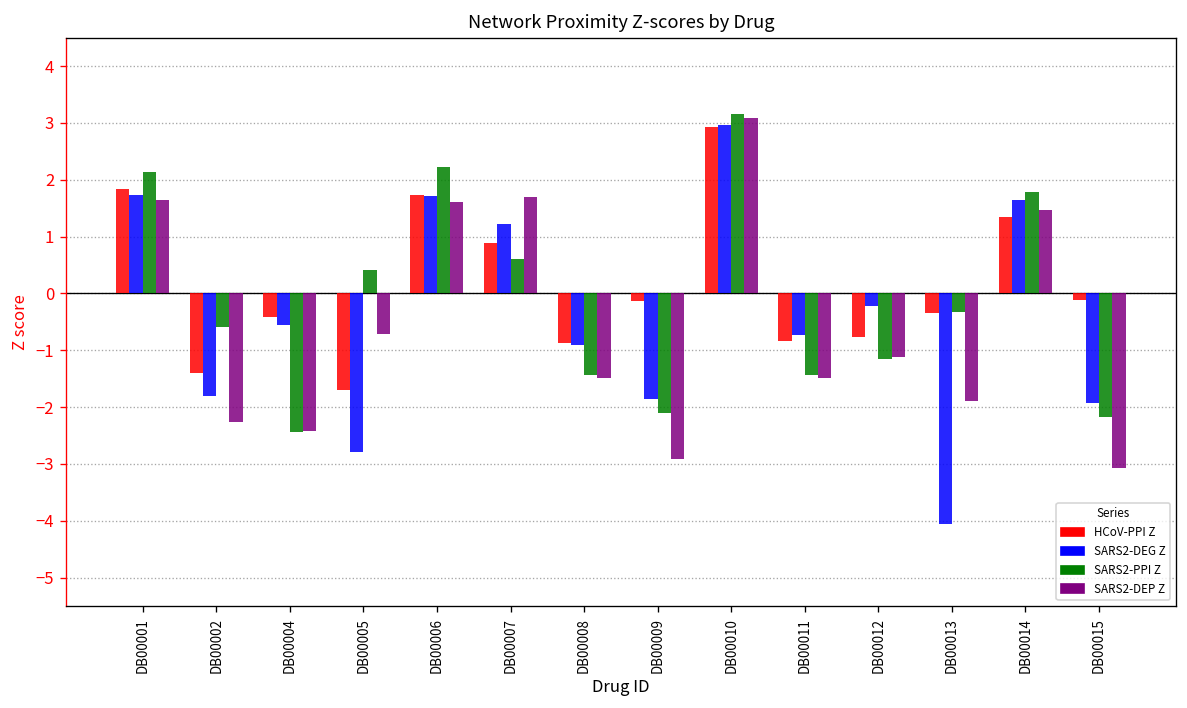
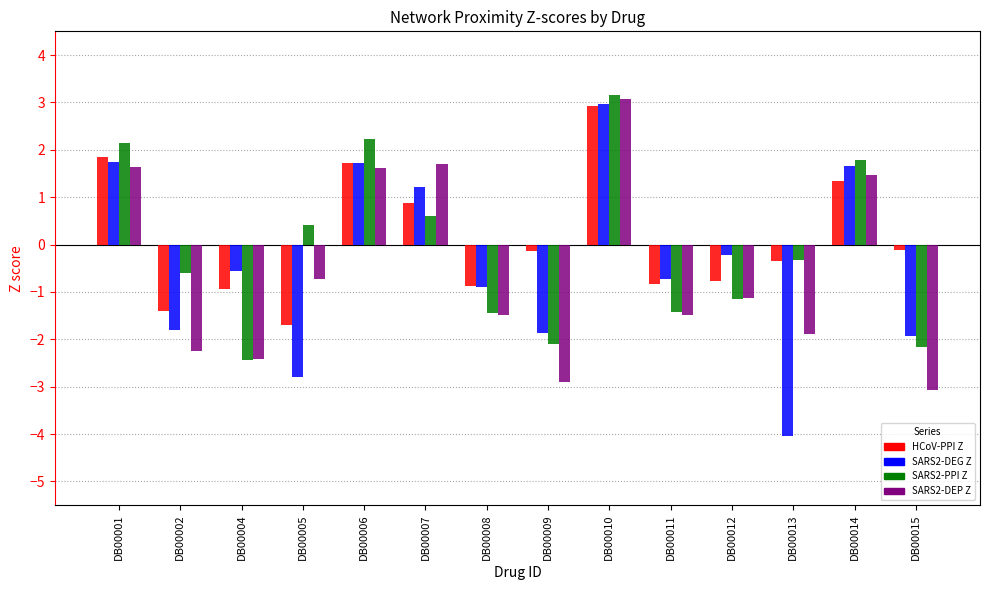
HCoV-PPI Z, DB00004: -0.4 -> -0.9
